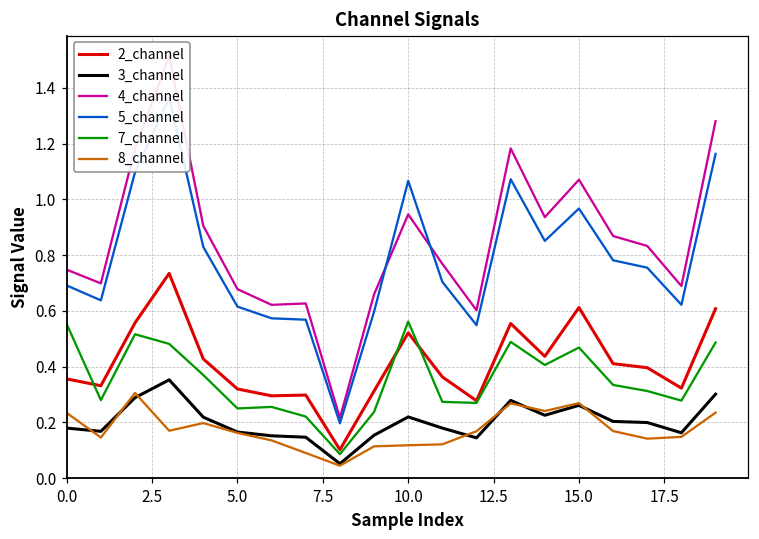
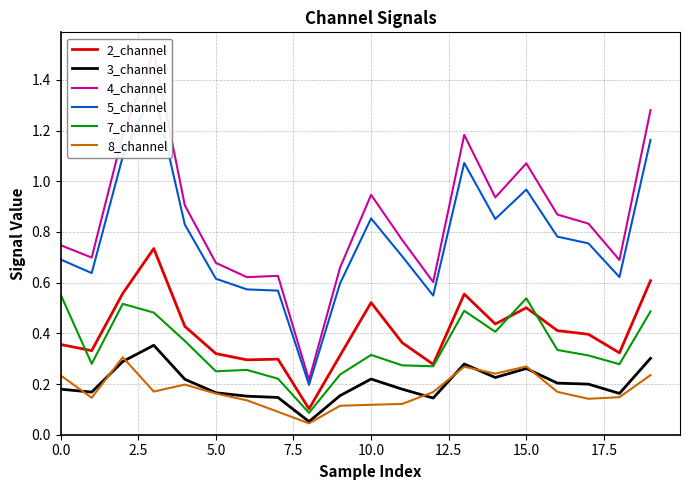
5_channel, 10.0: 1.07 -> 0.85
7_channel, 10.0: 0.56 -> 0.31
2_channel, 15.0: 0.61 -> 0.50
7_channel, 15.0: 0.47 -> 0.54
